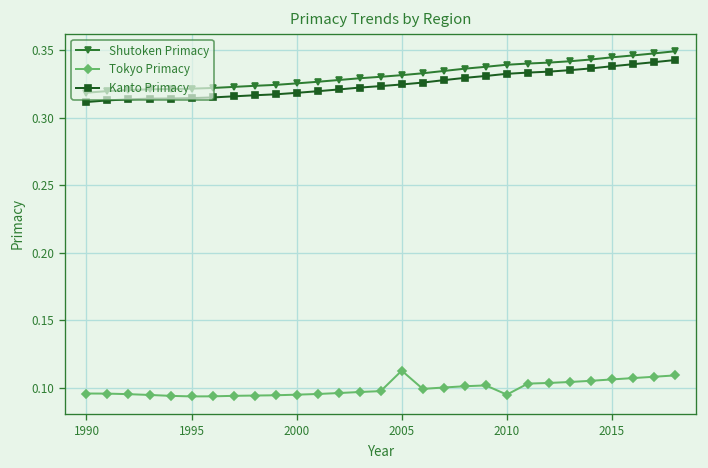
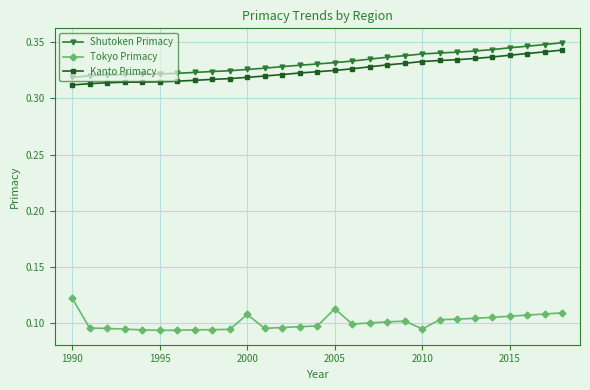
Tokyo Primacy, 1990: 0.096 -> 0.123
Tokyo Primacy, 2000: 0.095 -> 0.108
